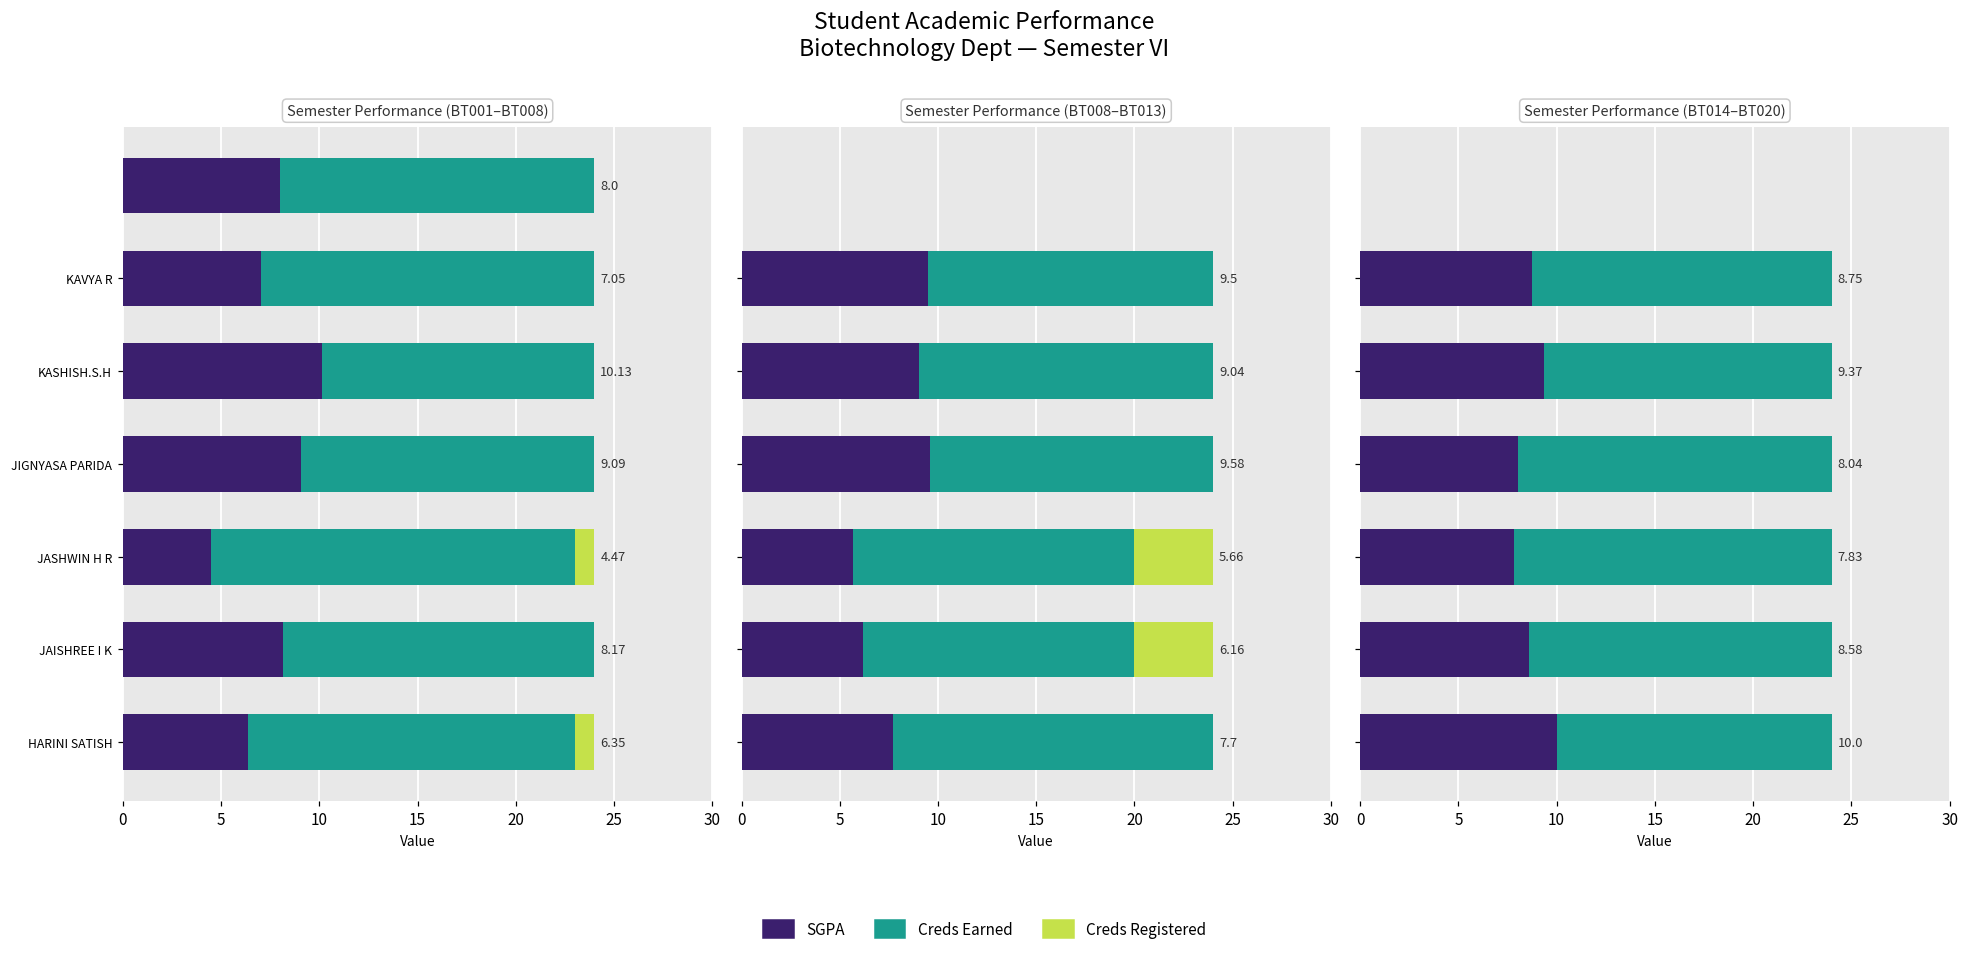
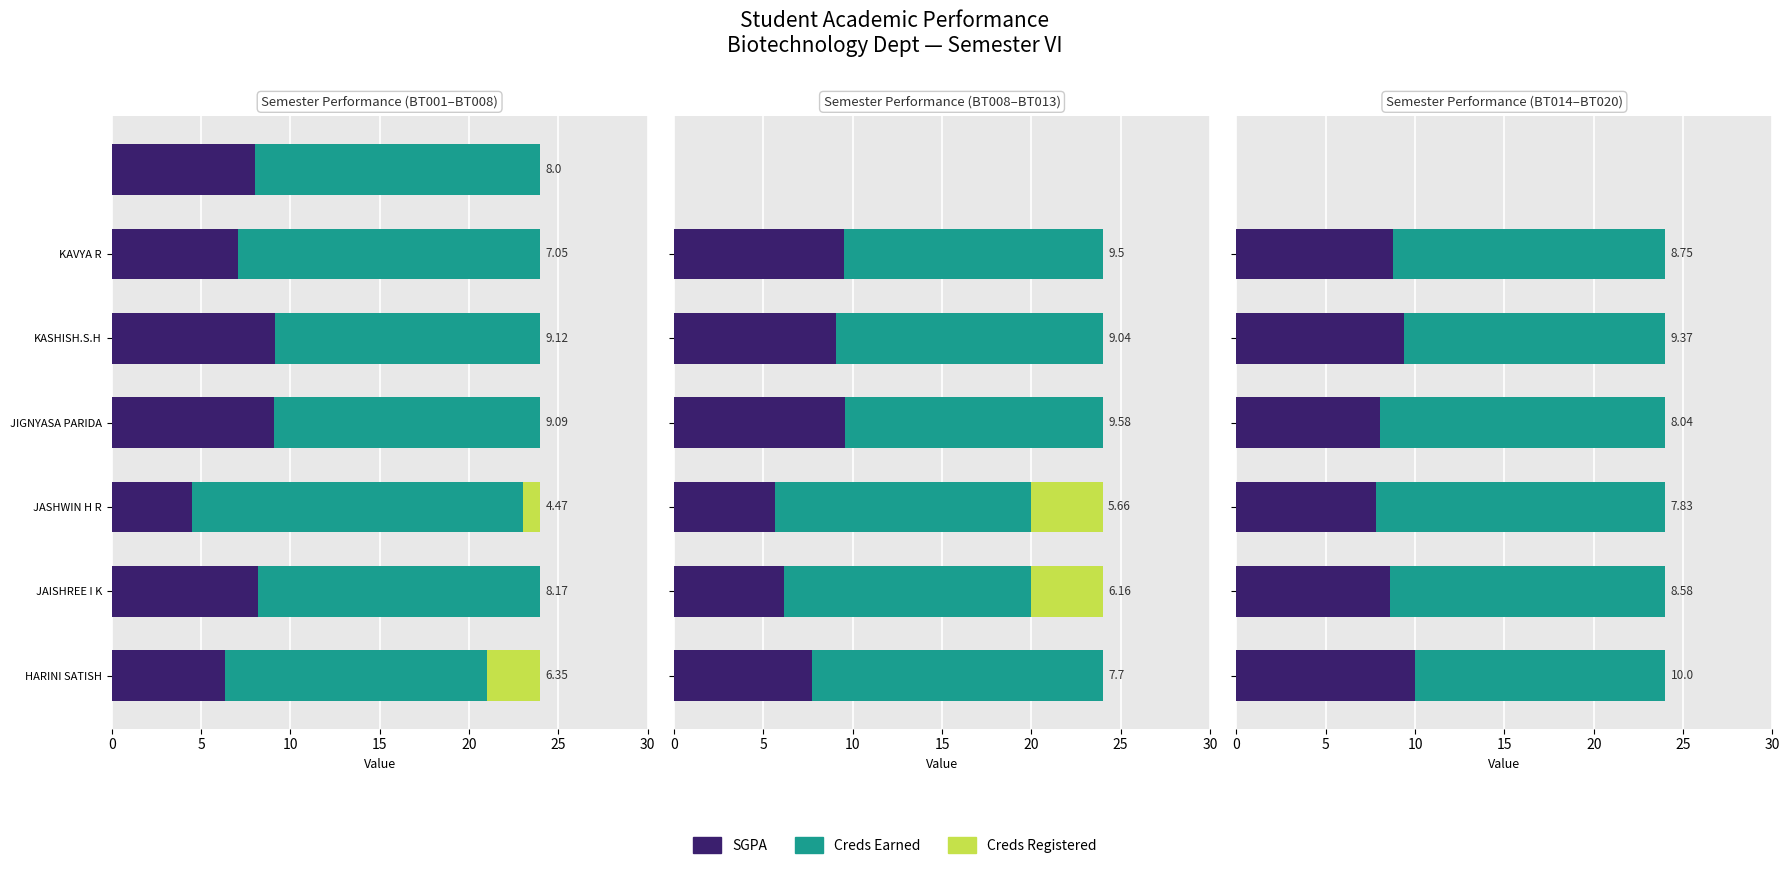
Semester Performance (BT001–BT008), SGPA, KASHISH.S.H: 10.13 -> 9.12
Semester Performance (BT001–BT008), Creds Earned, HARINI SATISH: 23 -> 21
